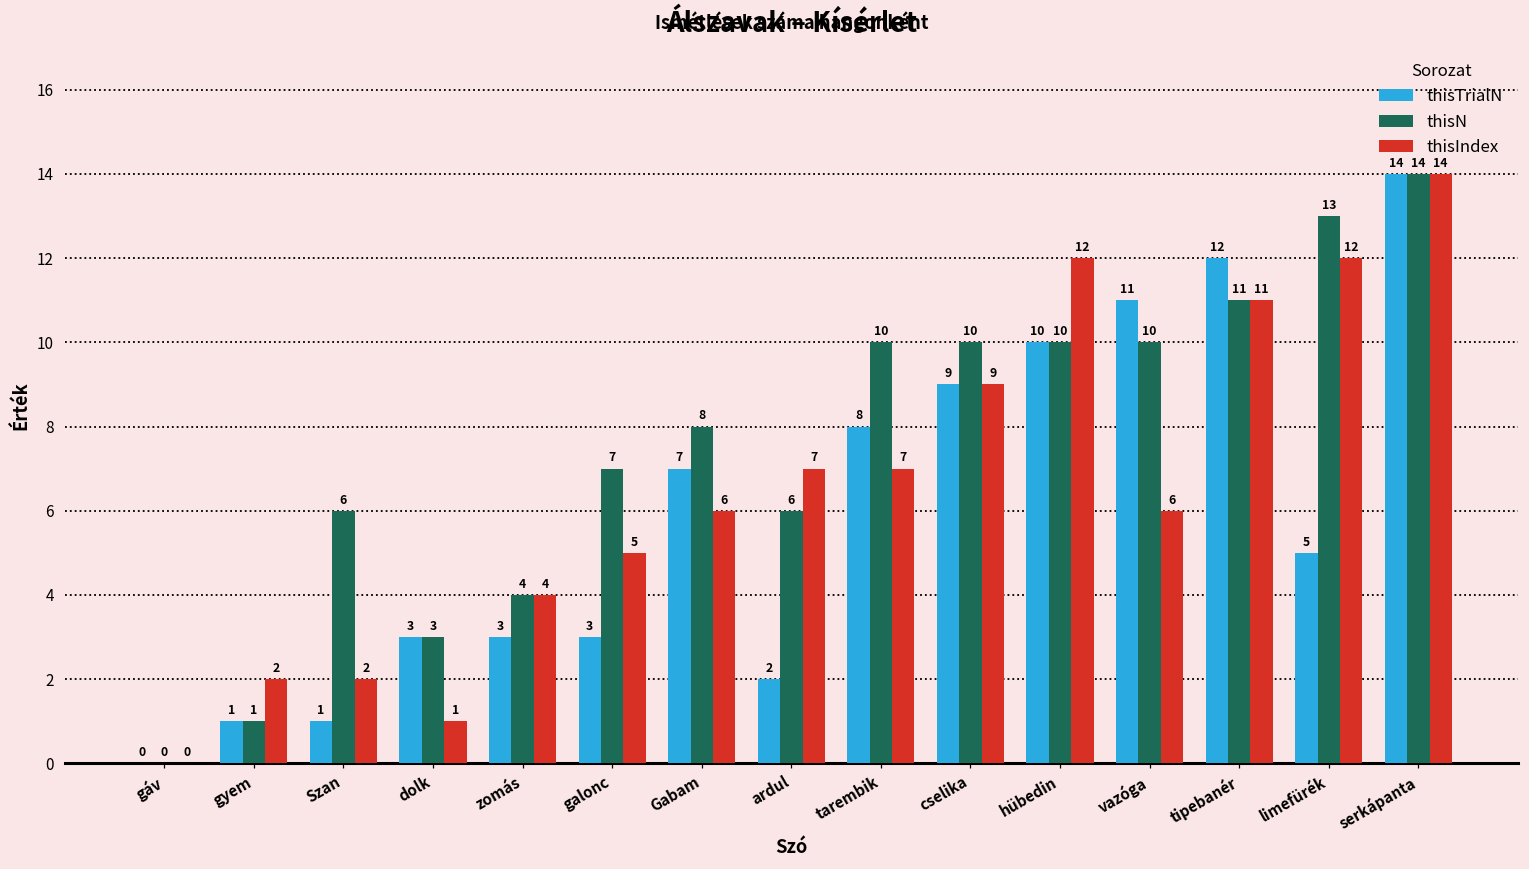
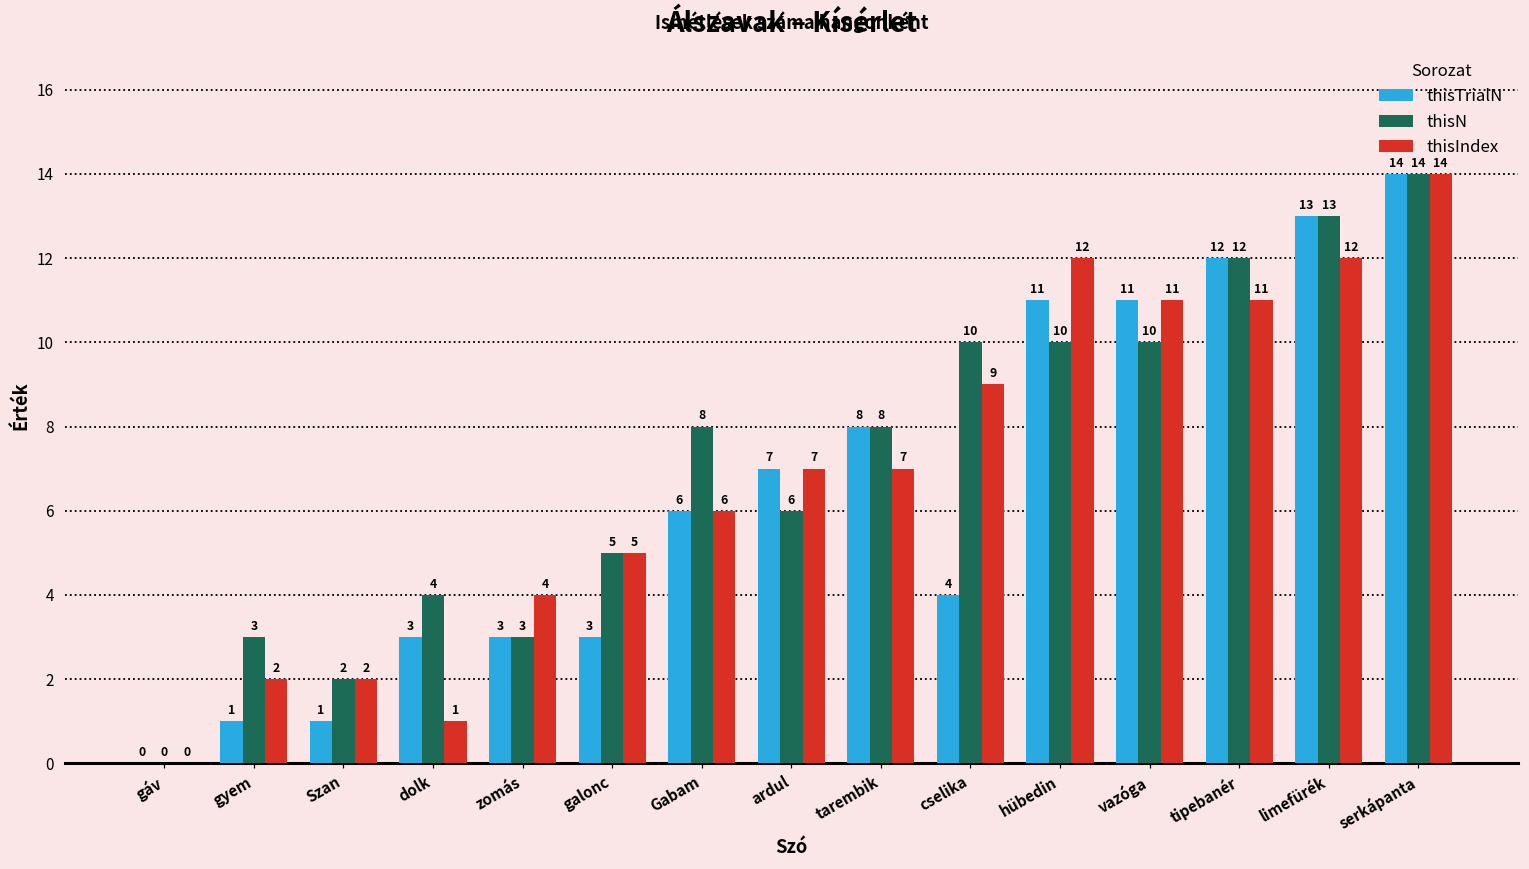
thisN, gyem: 1 -> 3
thisN, Szan: 6 -> 2
thisN, dolk: 3 -> 4
thisN, zomás: 4 -> 3
thisN, galonc: 7 -> 5
thisTrialN, Gabam: 7 -> 6
thisTrialN, ardul: 2 -> 7
thisN, tarembik: 10 -> 8
thisTrialN, cselika: 9 -> 4
thisTrialN, hübedin: 10 -> 11
thisIndex, vazóga: 6 -> 11
thisN, tipebanér: 11 -> 12
thisTrialN, limefürék: 5 -> 13
